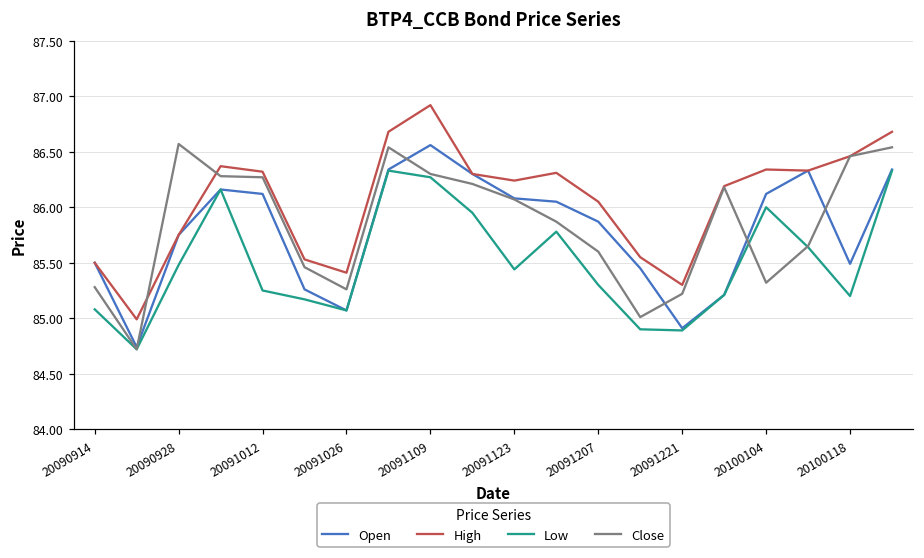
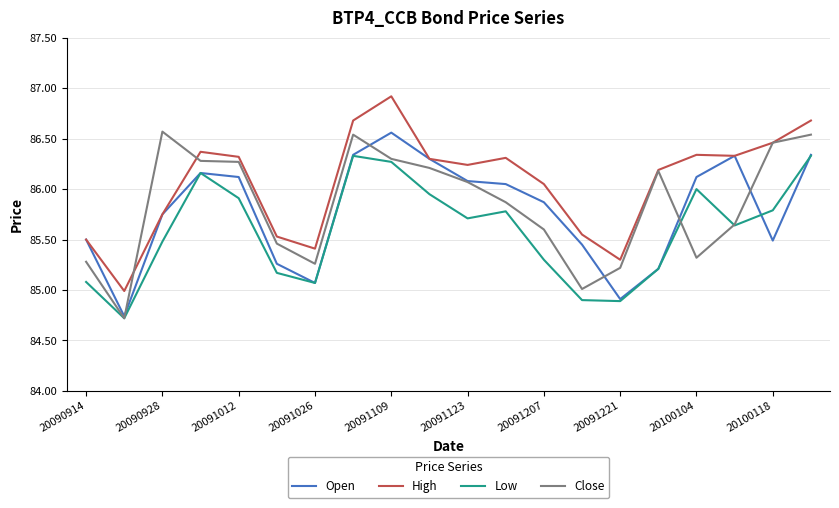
Low, 20091012: 85.25 -> 85.91
Low, 20091123: 85.44 -> 85.71
Low, 20100118: 85.20 -> 85.79
